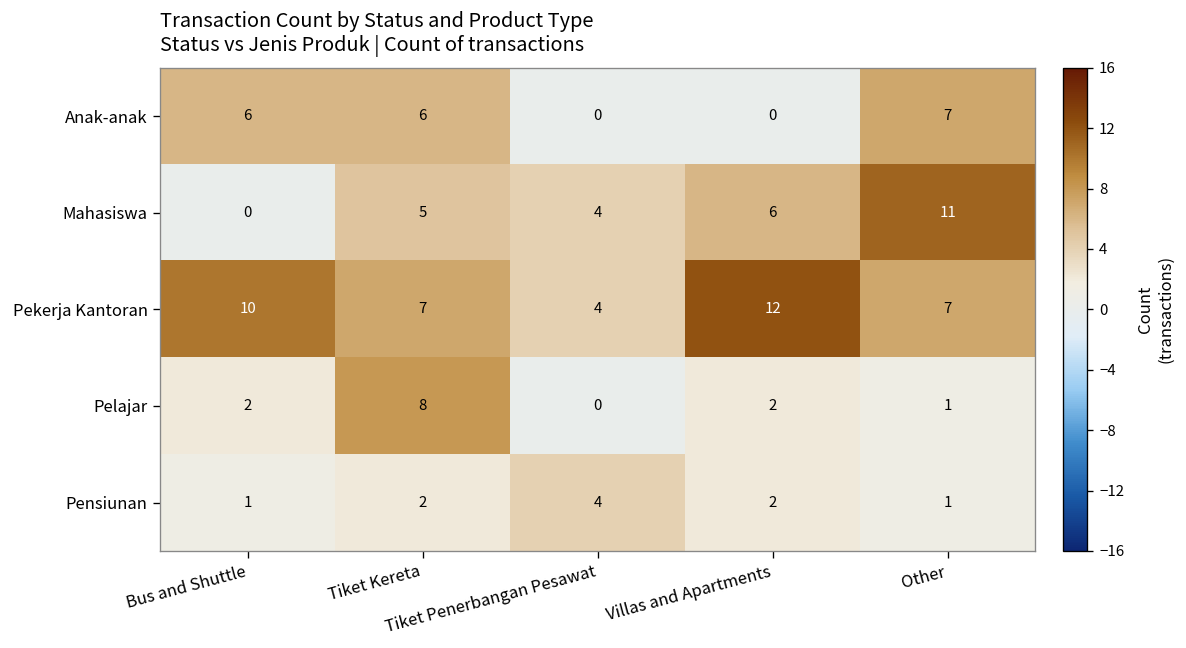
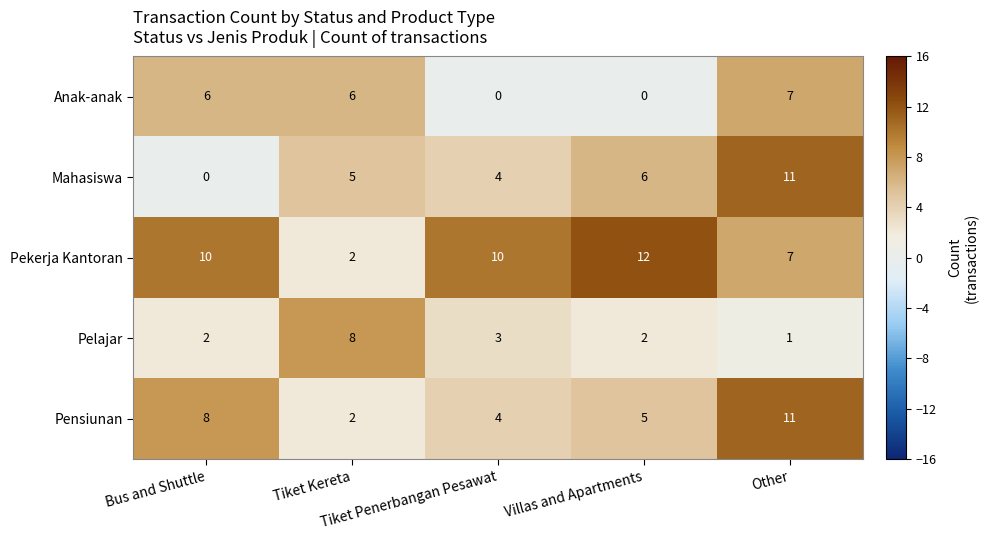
Pekerja Kantoran, Tiket Kereta: 7 -> 2
Pekerja Kantoran, Tiket Penerbangan Pesawat: 4 -> 10
Pelajar, Tiket Penerbangan Pesawat: 0 -> 3
Pensiunan, Bus and Shuttle: 1 -> 8
Pensiunan, Villas and Apartments: 2 -> 5
Pensiunan, Other: 1 -> 11
